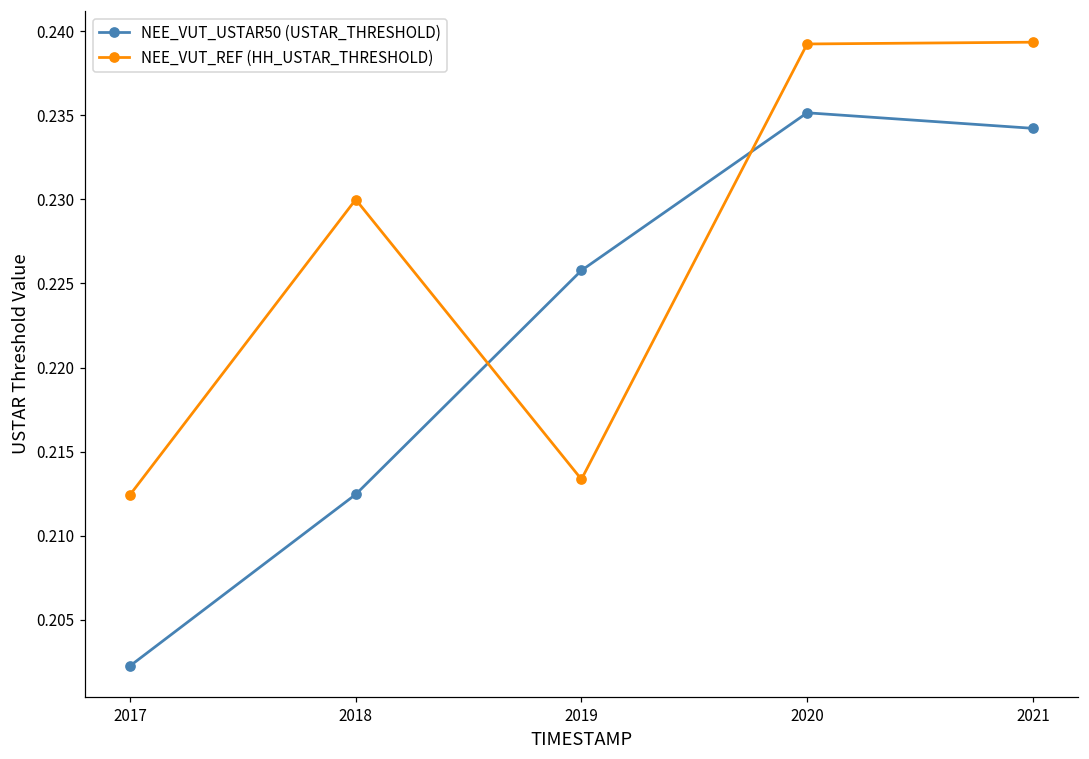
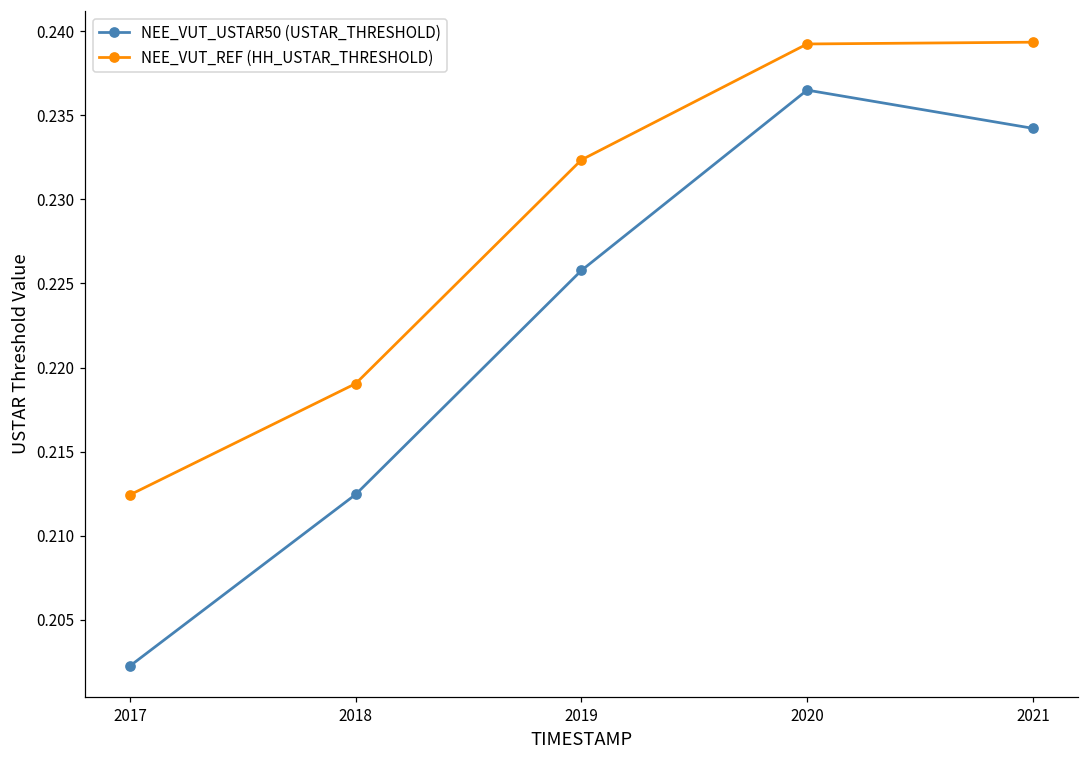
NEE_VUT_REF (HH_USTAR_THRESHOLD), 2018: 0.2300 -> 0.2190
NEE_VUT_REF (HH_USTAR_THRESHOLD), 2019: 0.2134 -> 0.2324
NEE_VUT_USTAR50 (USTAR_THRESHOLD), 2020: 0.2351 -> 0.2365
